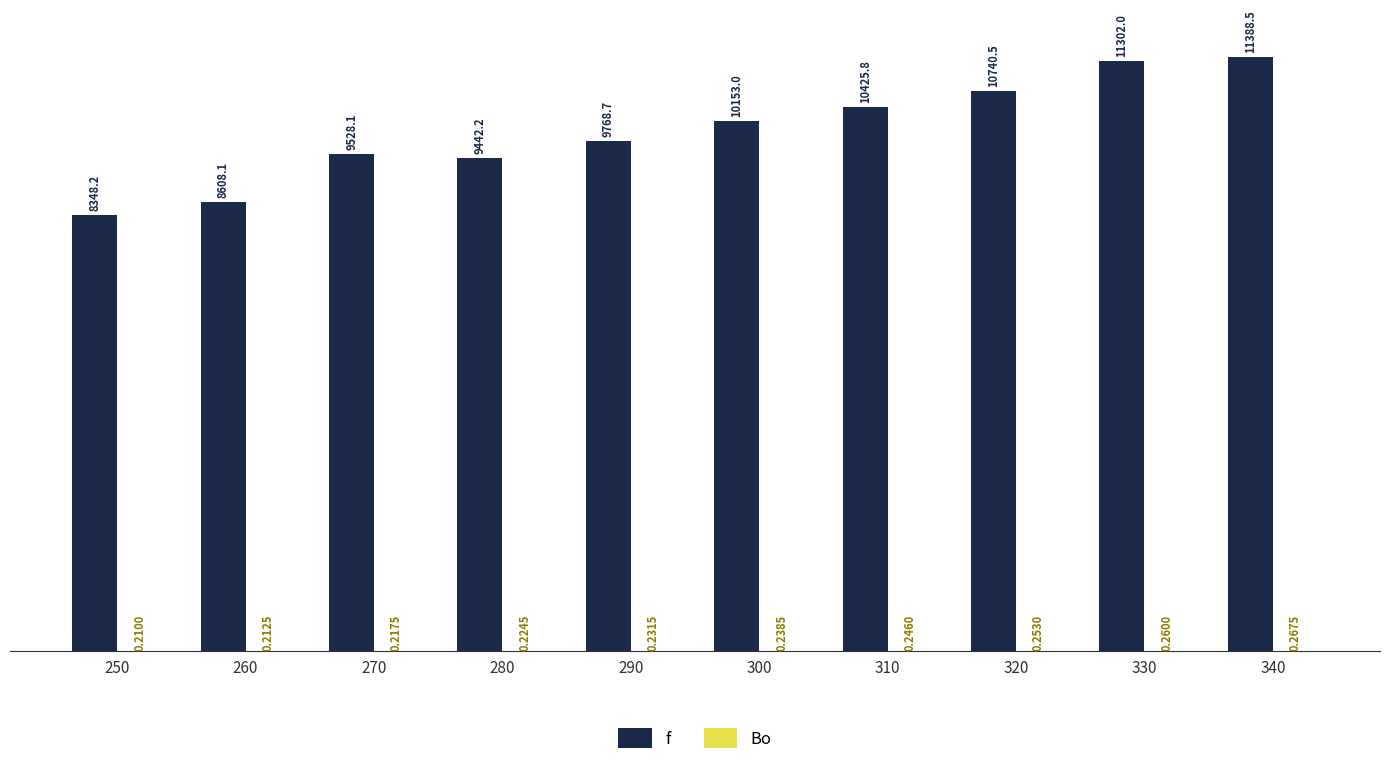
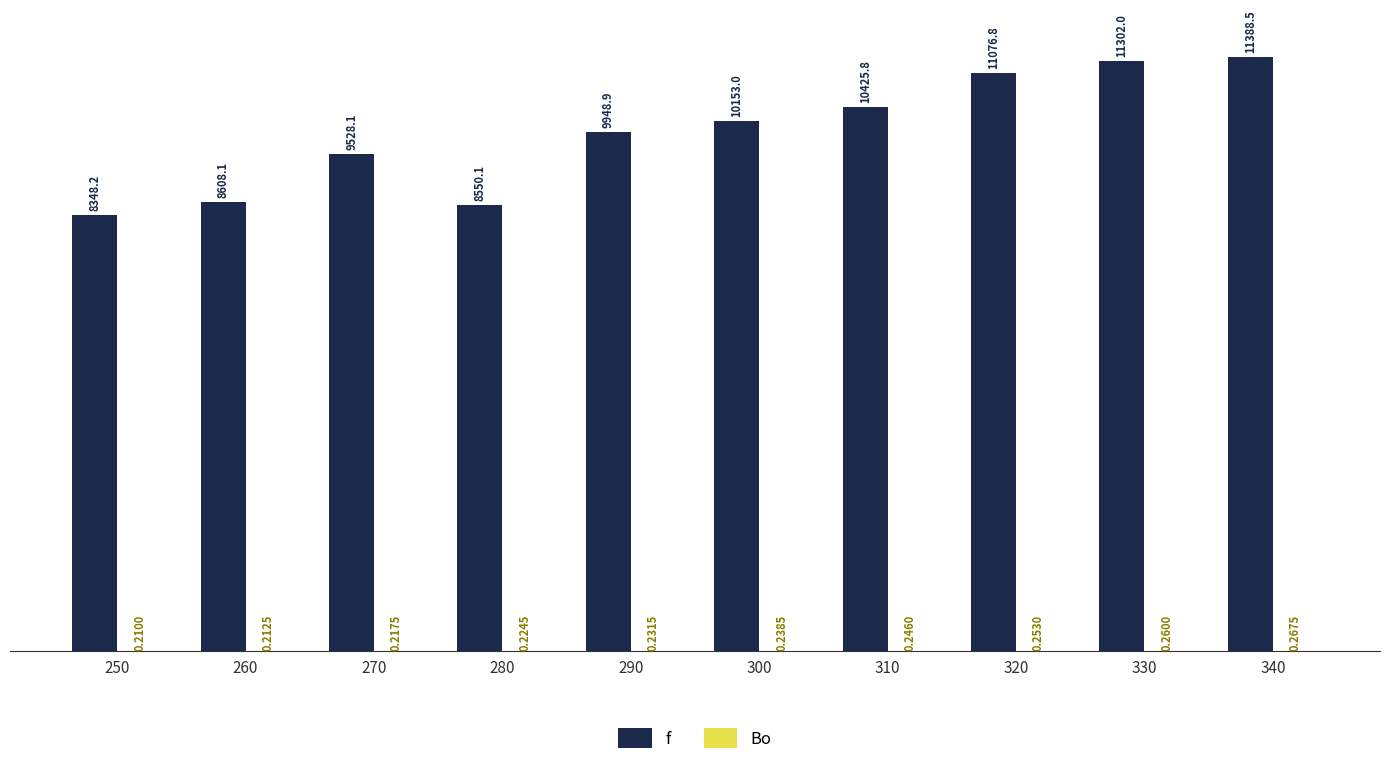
f, 280: 9442.2 -> 8550.1
f, 290: 9768.7 -> 9948.9
f, 320: 10740.5 -> 11076.8
